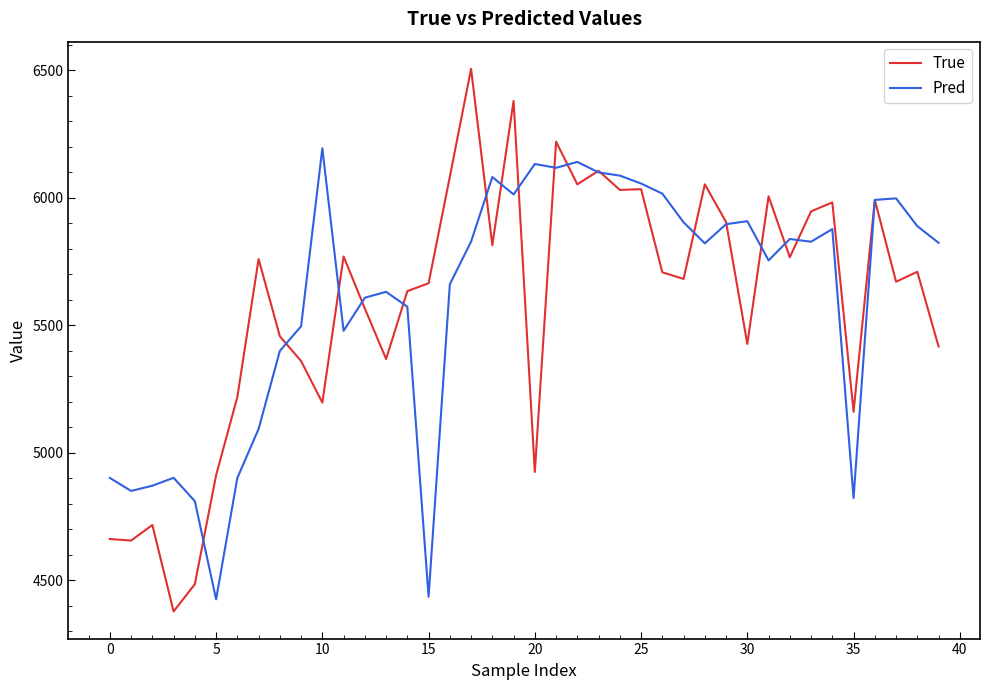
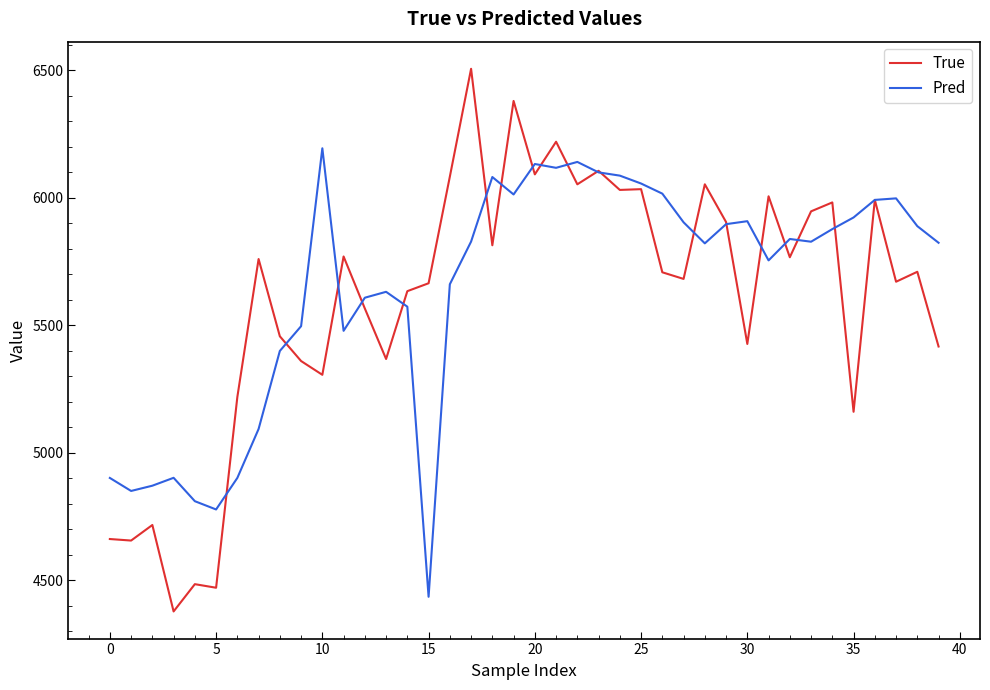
True, 5: 4910 -> 4470
Pred, 5: 4420 -> 4780
True, 10: 5200 -> 5310
True, 20: 4920 -> 6090
Pred, 35: 4820 -> 5920
